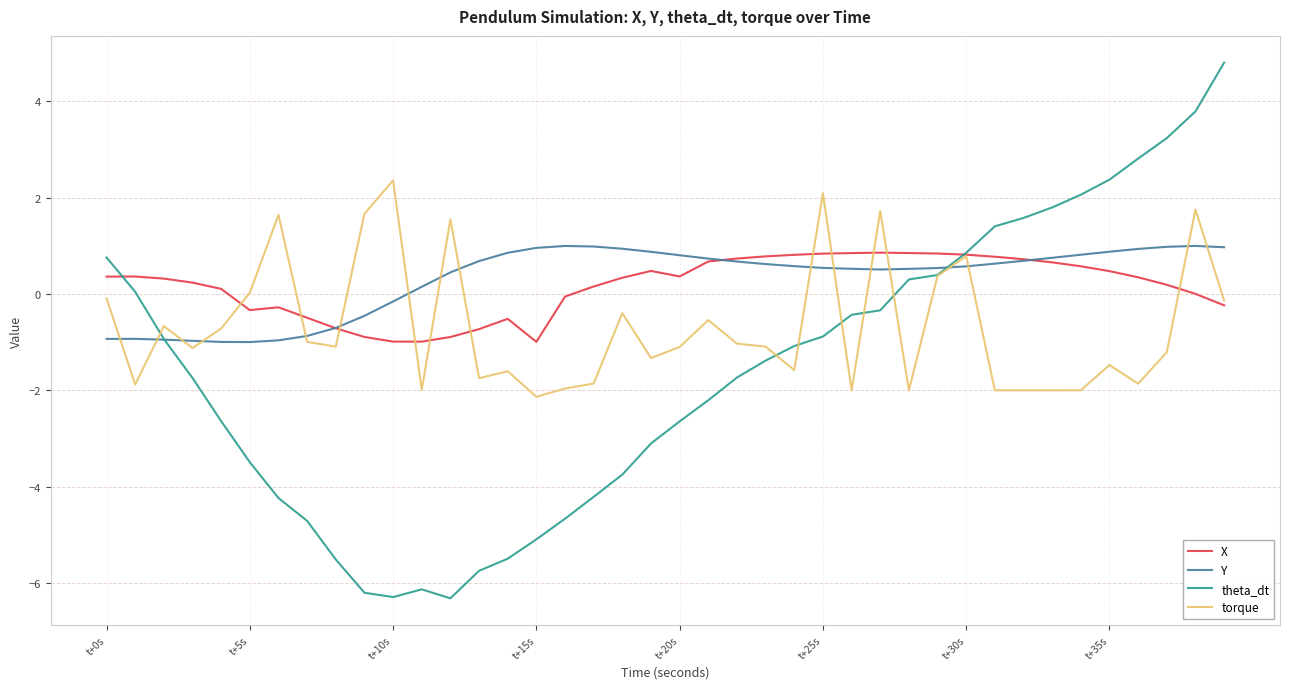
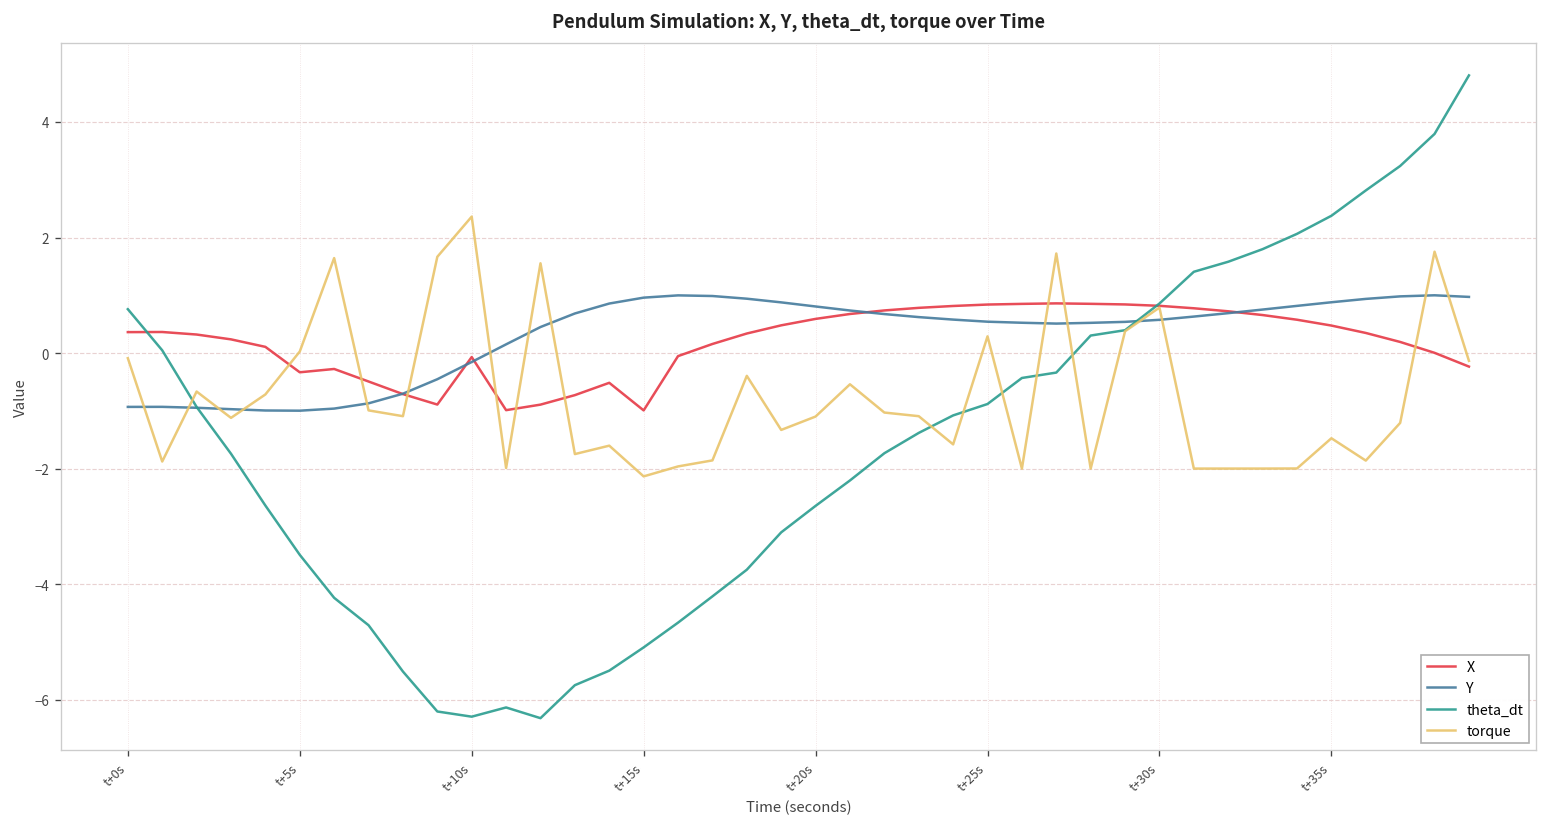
X, t+10s: -1.0 -> -0.1
X, t+20s: 0.4 -> 0.6
torque, t+25s: 2.1 -> 0.3
